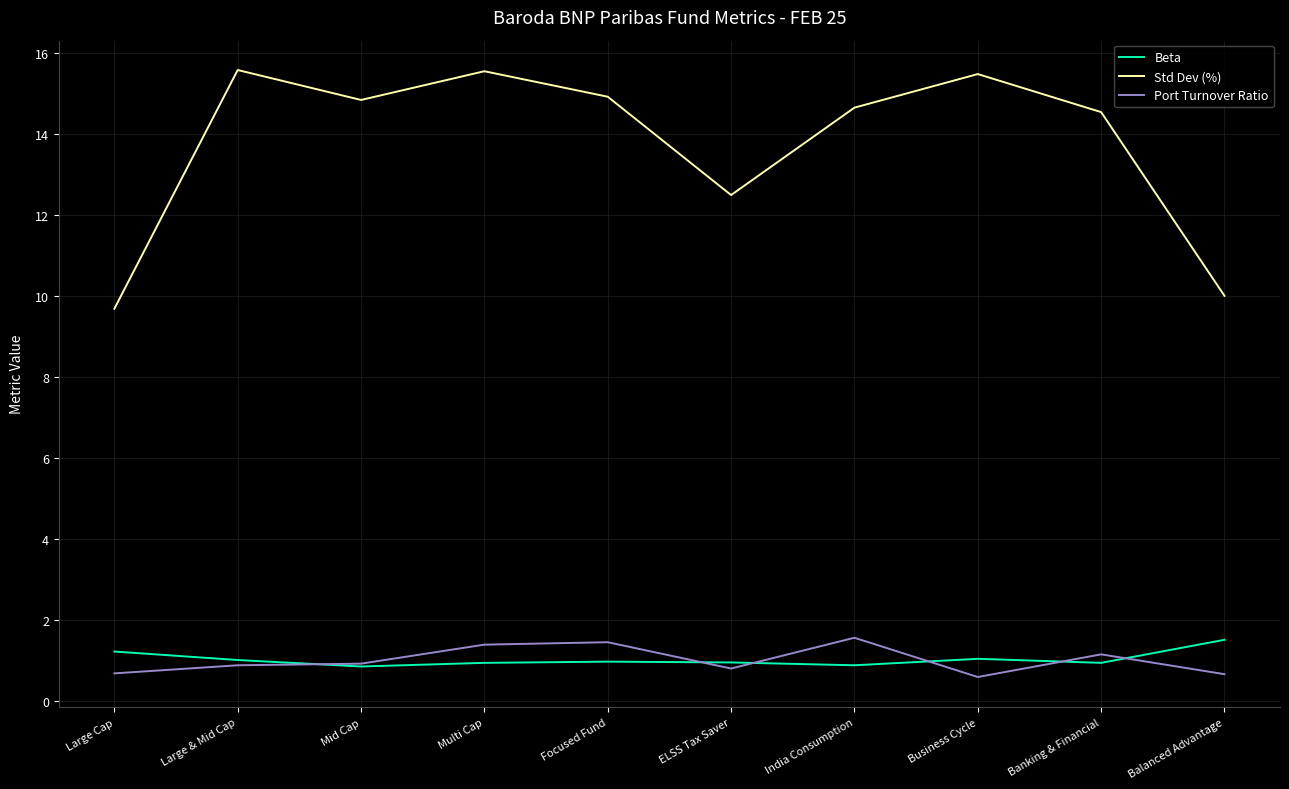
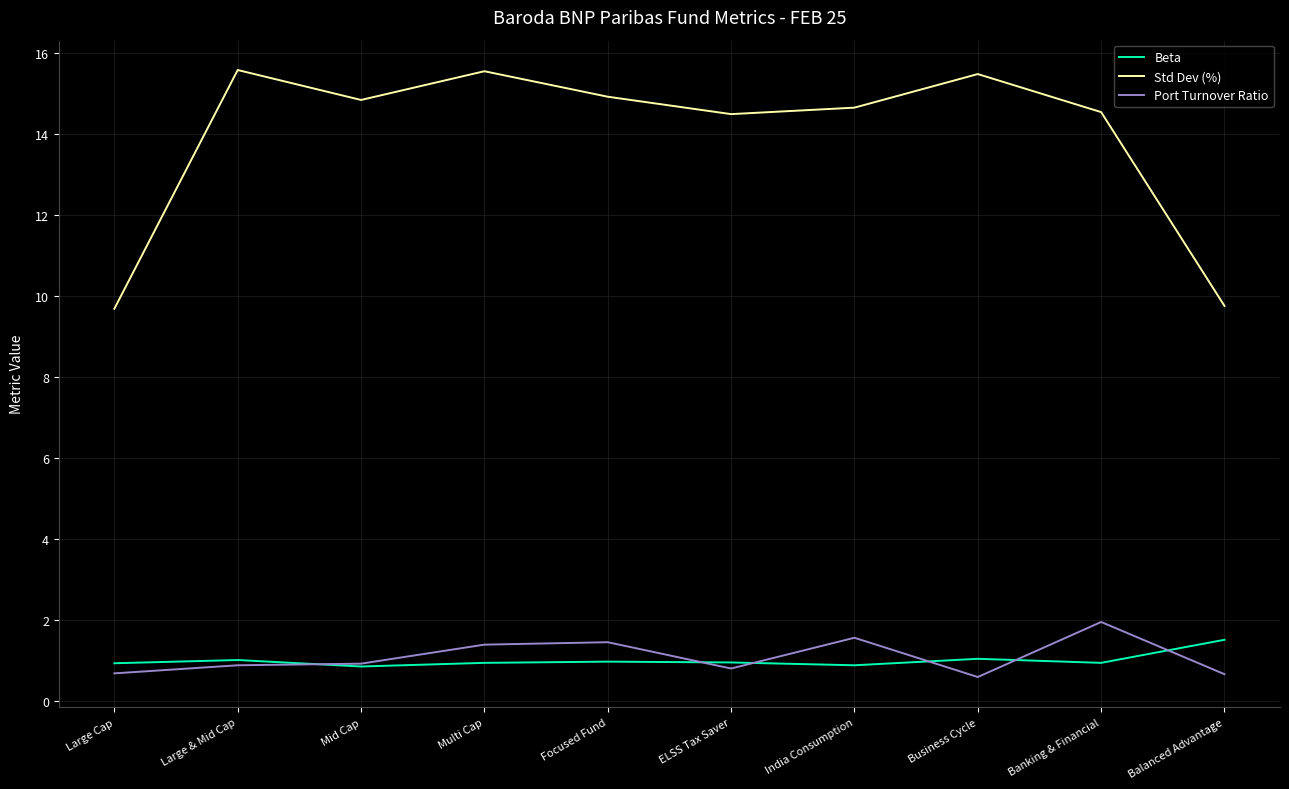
Beta, Large Cap: 1.2 -> 0.9
Std Dev (%), ELSS Tax Saver: 12.5 -> 14.5
Port Turnover Ratio, Banking & Financial: 1.2 -> 2.0
Std Dev (%), Balanced Advantage: 10.0 -> 9.8
